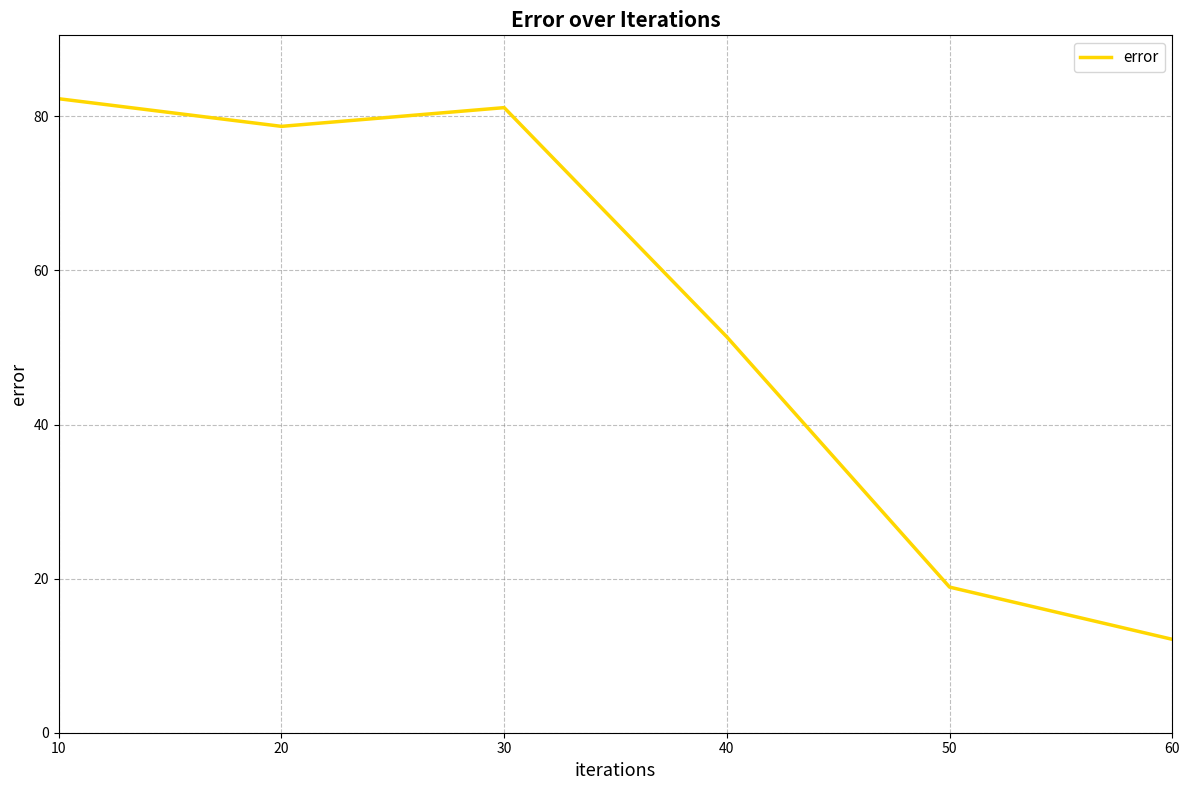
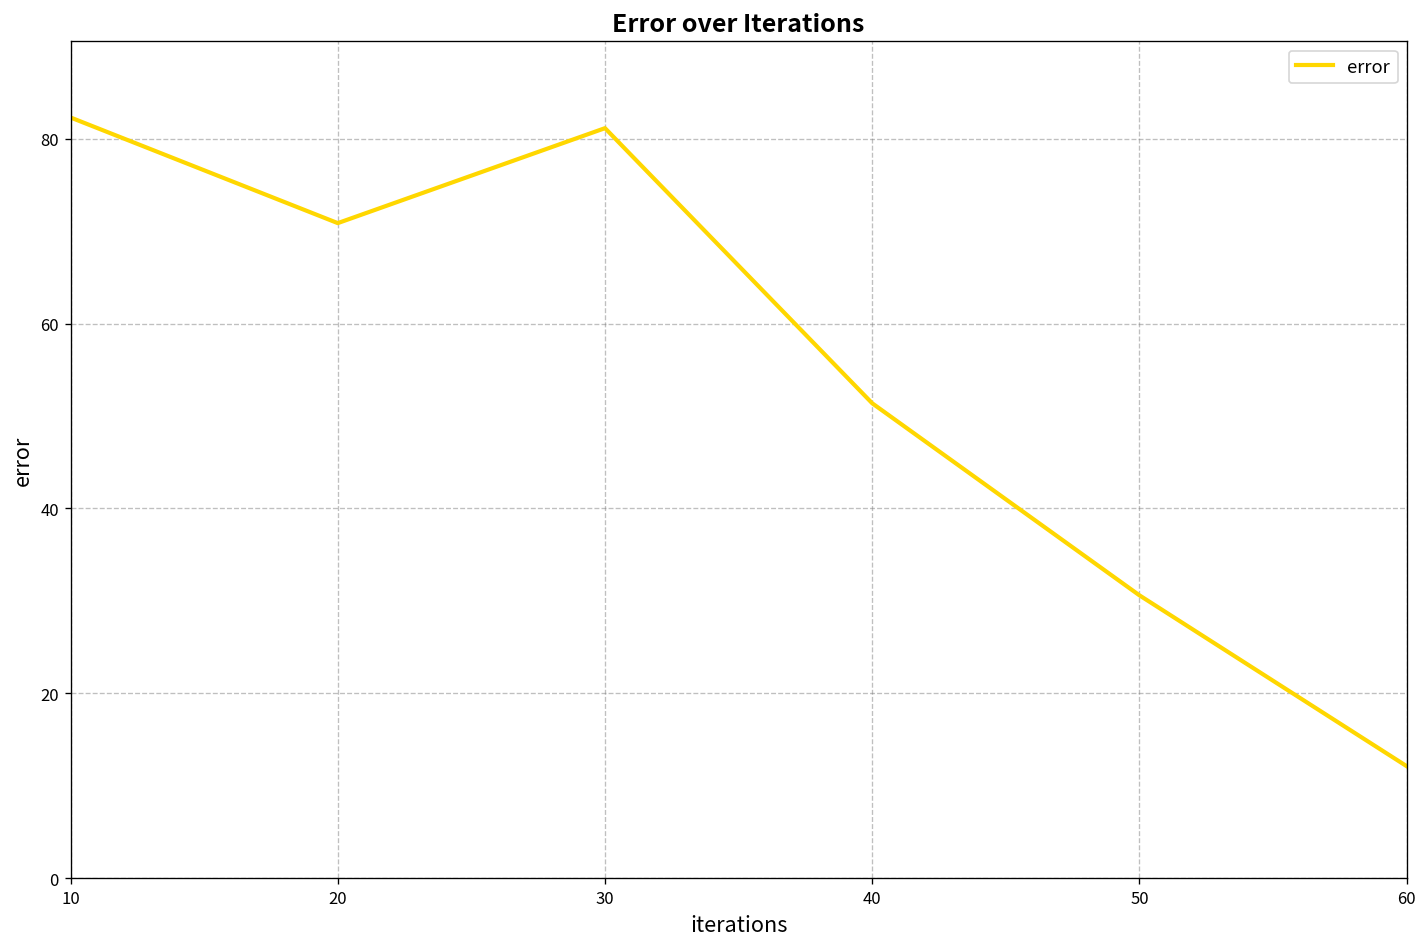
20: 79 -> 71
50: 19 -> 31
